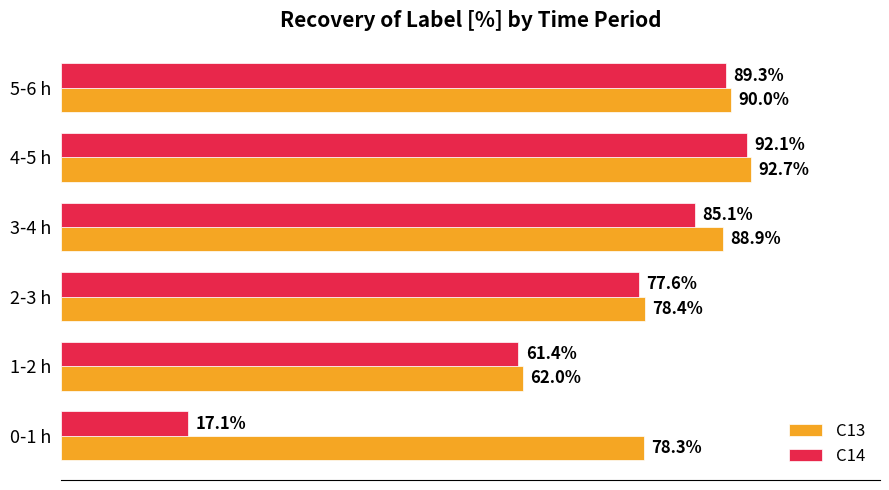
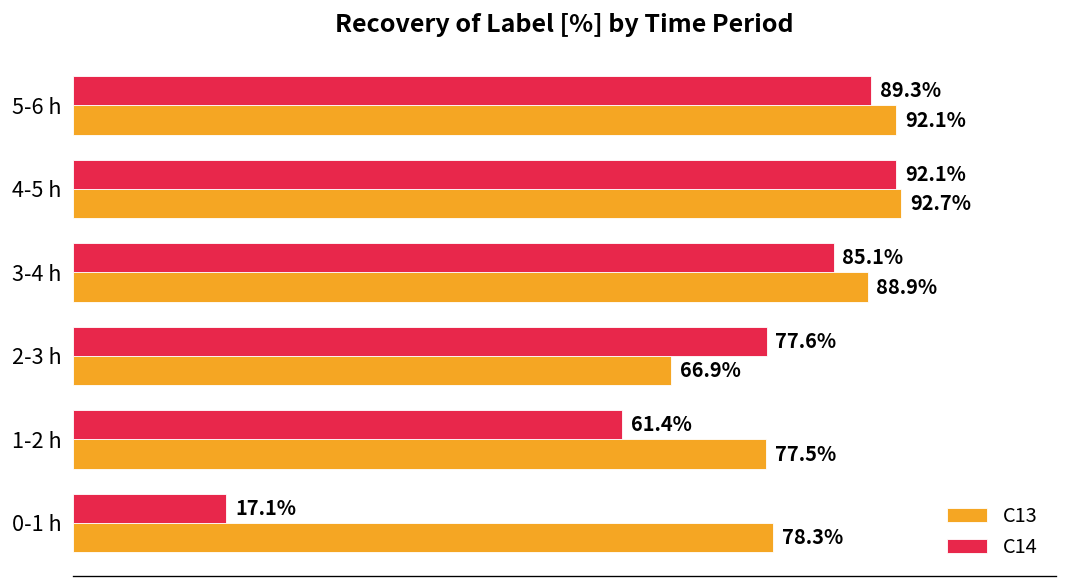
C13, 5-6 h: 90.0% -> 92.1%
C13, 2-3 h: 78.4% -> 66.9%
C13, 1-2 h: 62.0% -> 77.5%
